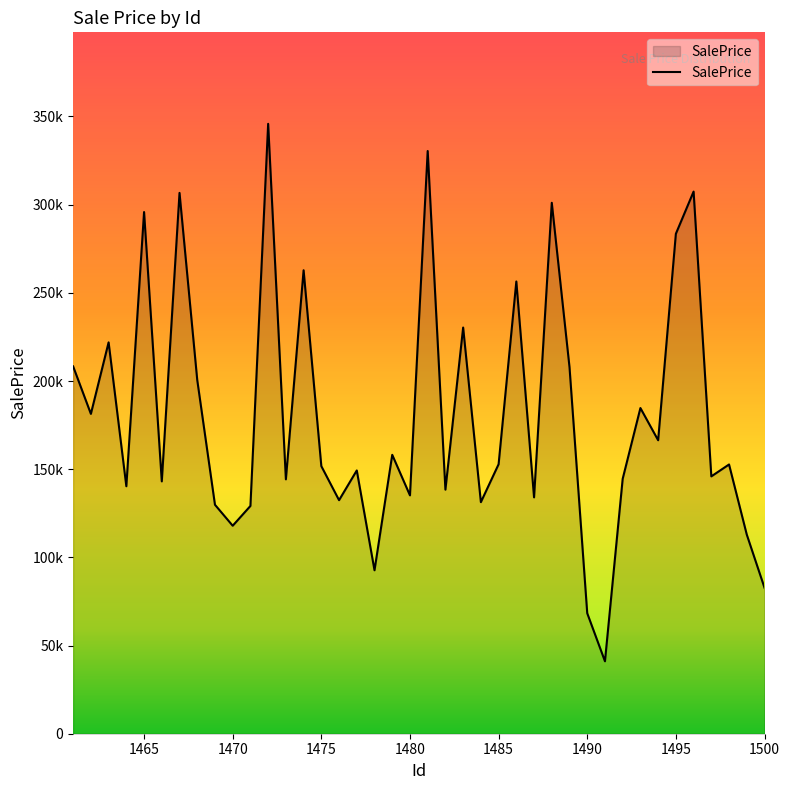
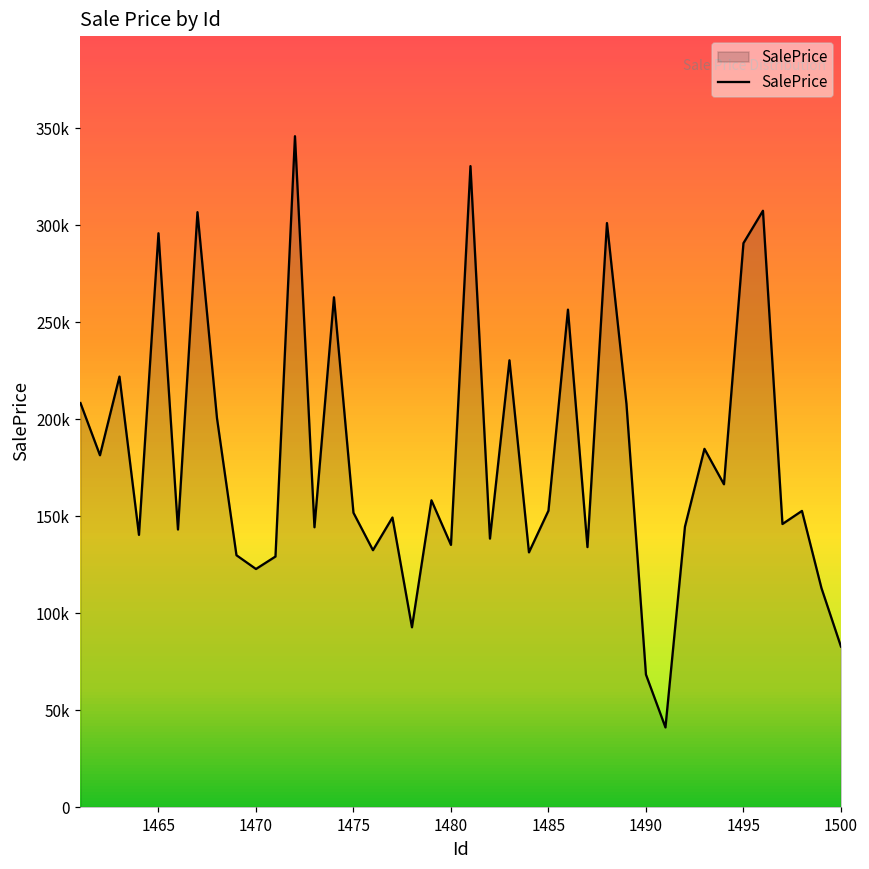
1470: 118000 -> 123000
1495: 283000 -> 291000
